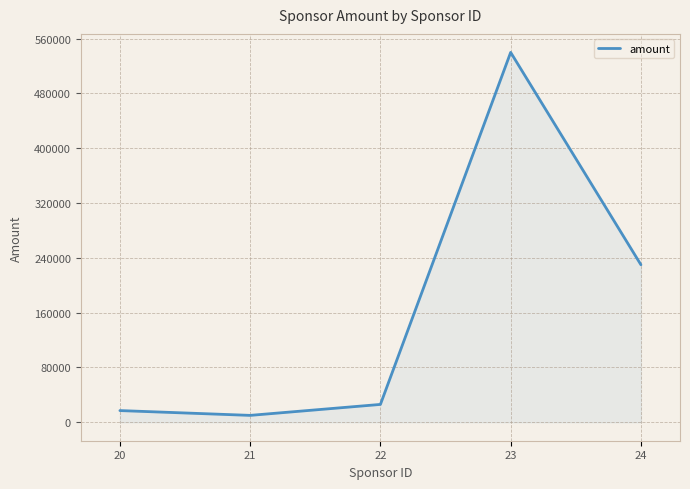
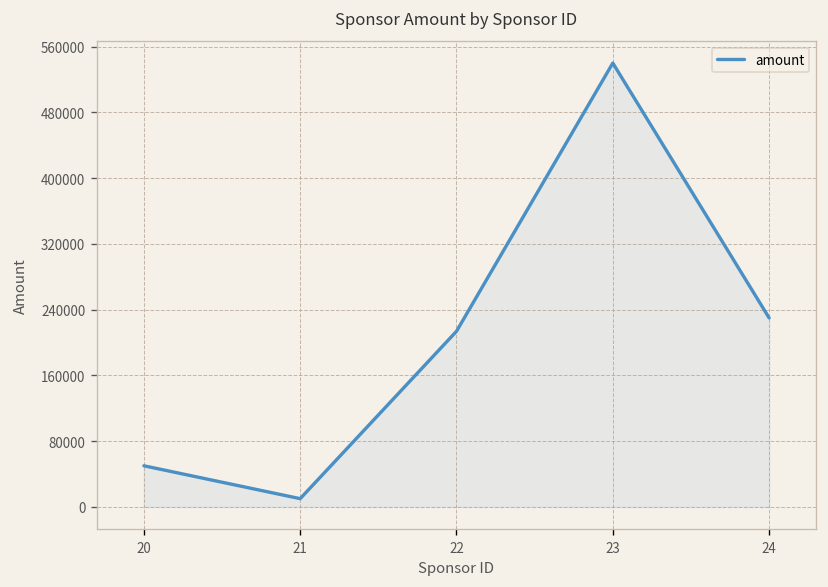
20: 20000 -> 50000
22: 30000 -> 210000
